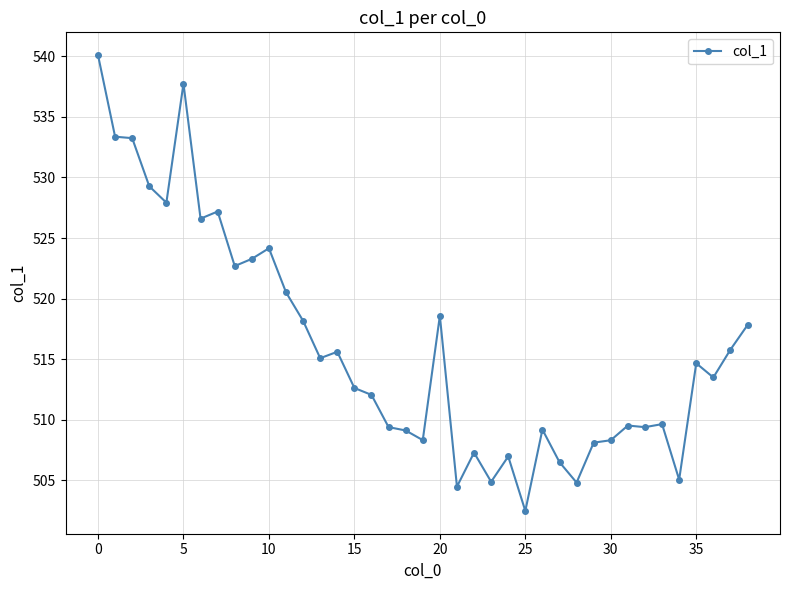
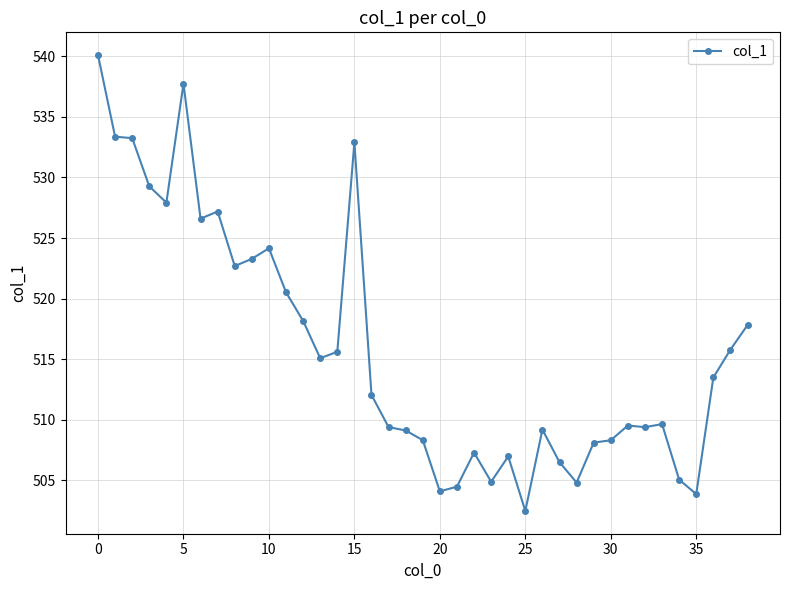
15: 512.6 -> 532.9
20: 518.6 -> 504.1
35: 514.7 -> 503.9
